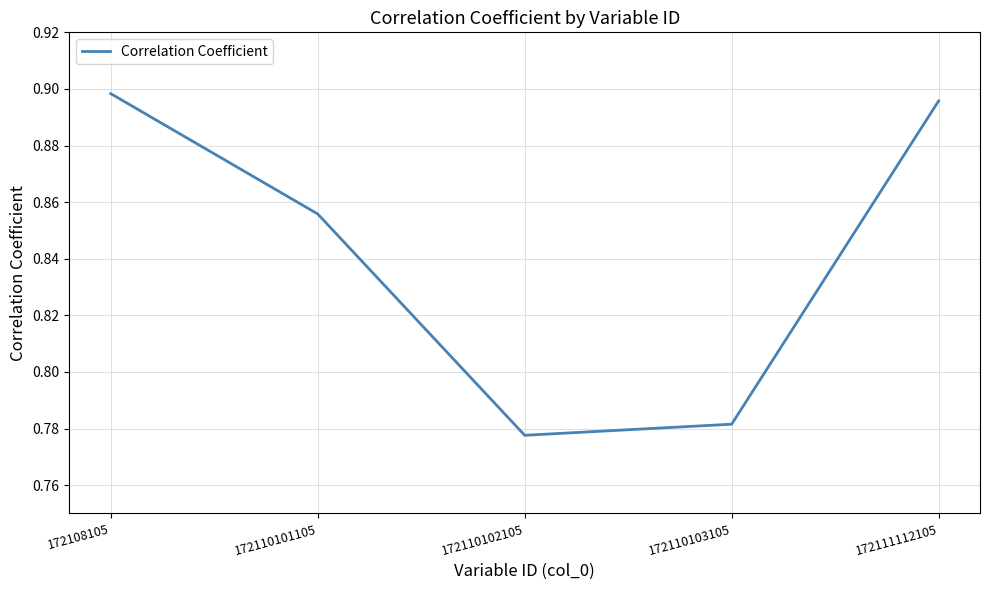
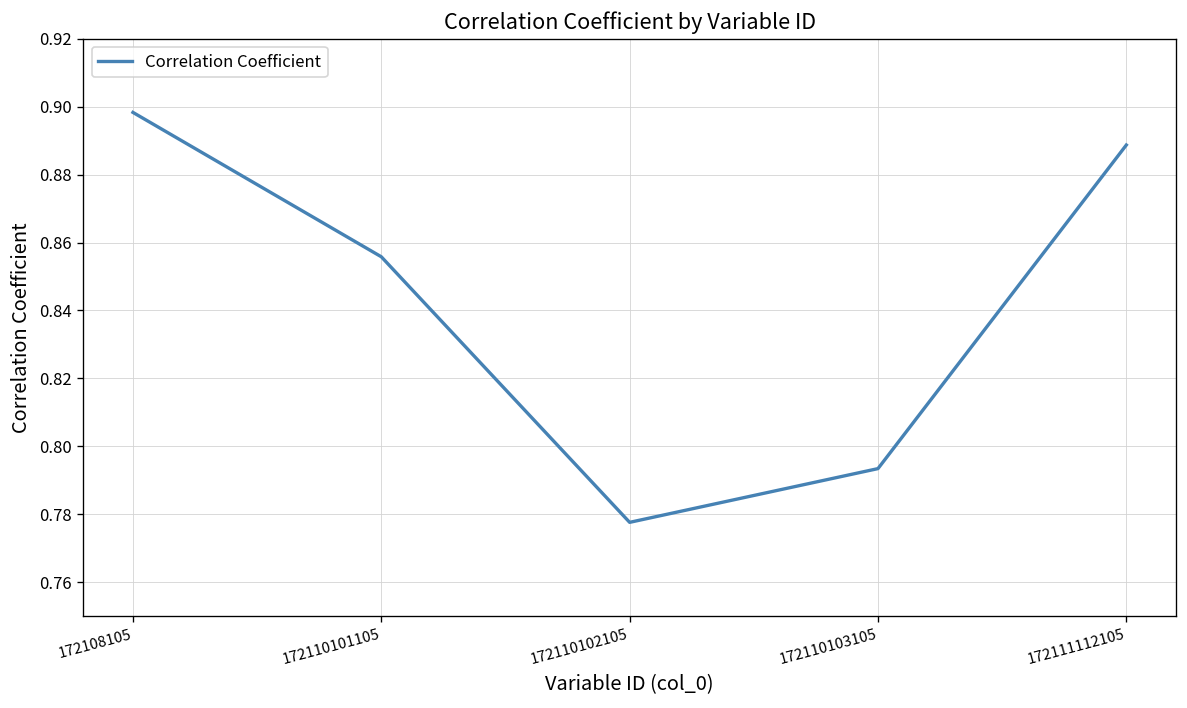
172110103105: 0.782 -> 0.793
172111112105: 0.896 -> 0.889
